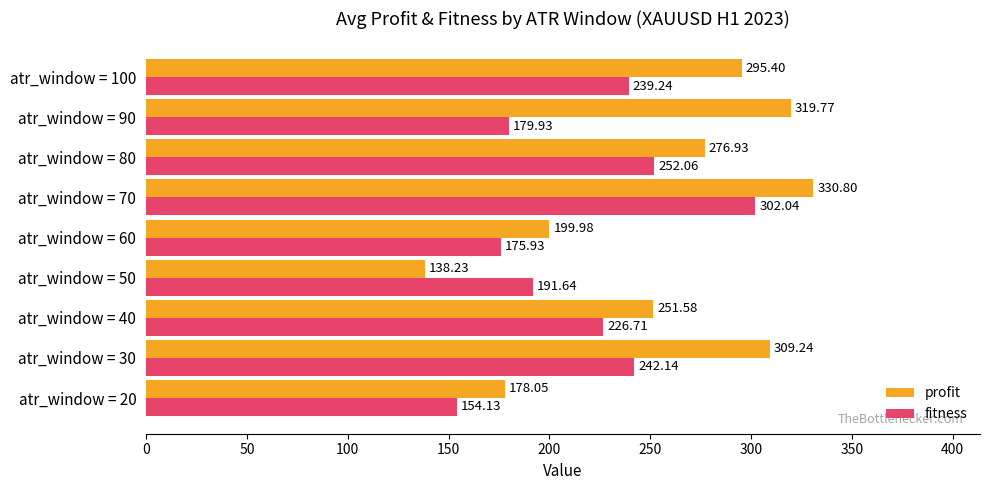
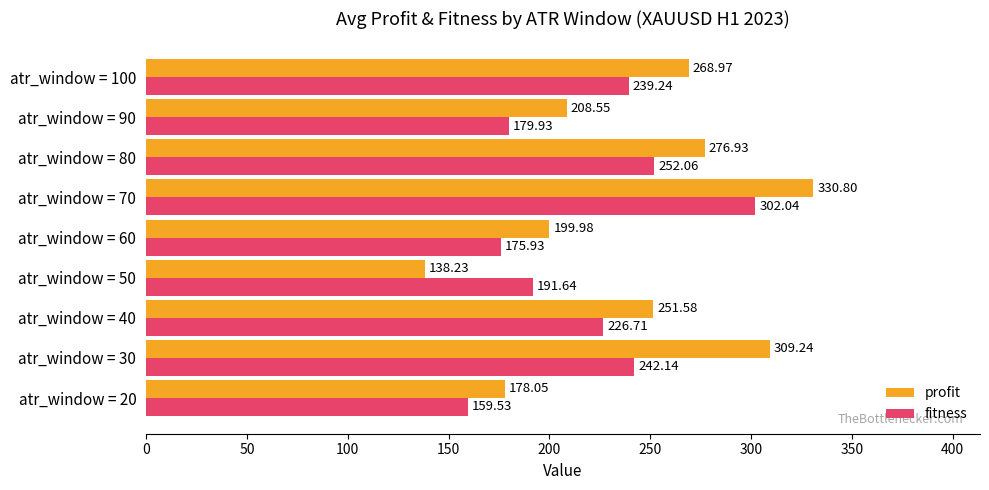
profit, atr_window = 100: 295.40 -> 268.97
profit, atr_window = 90: 319.77 -> 208.55
fitness, atr_window = 20: 154.13 -> 159.53
